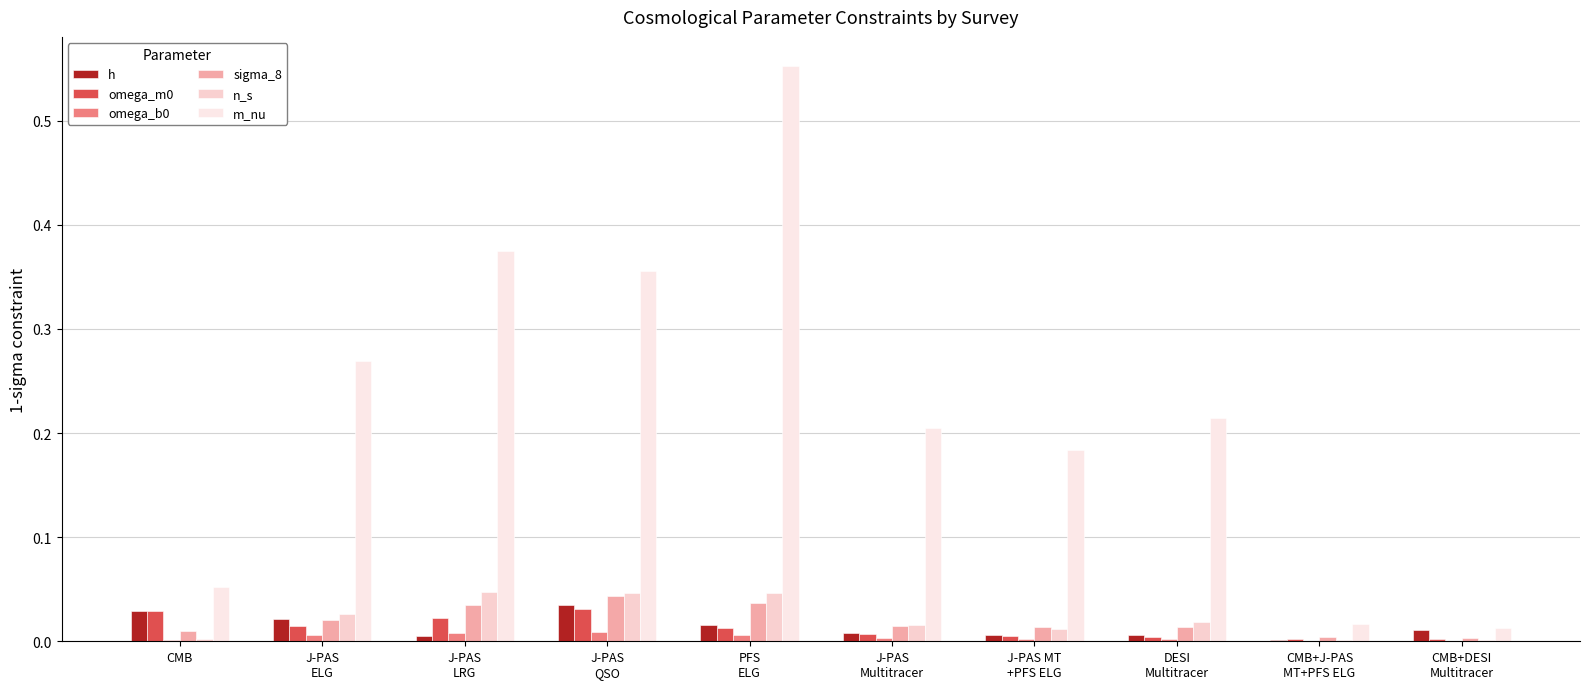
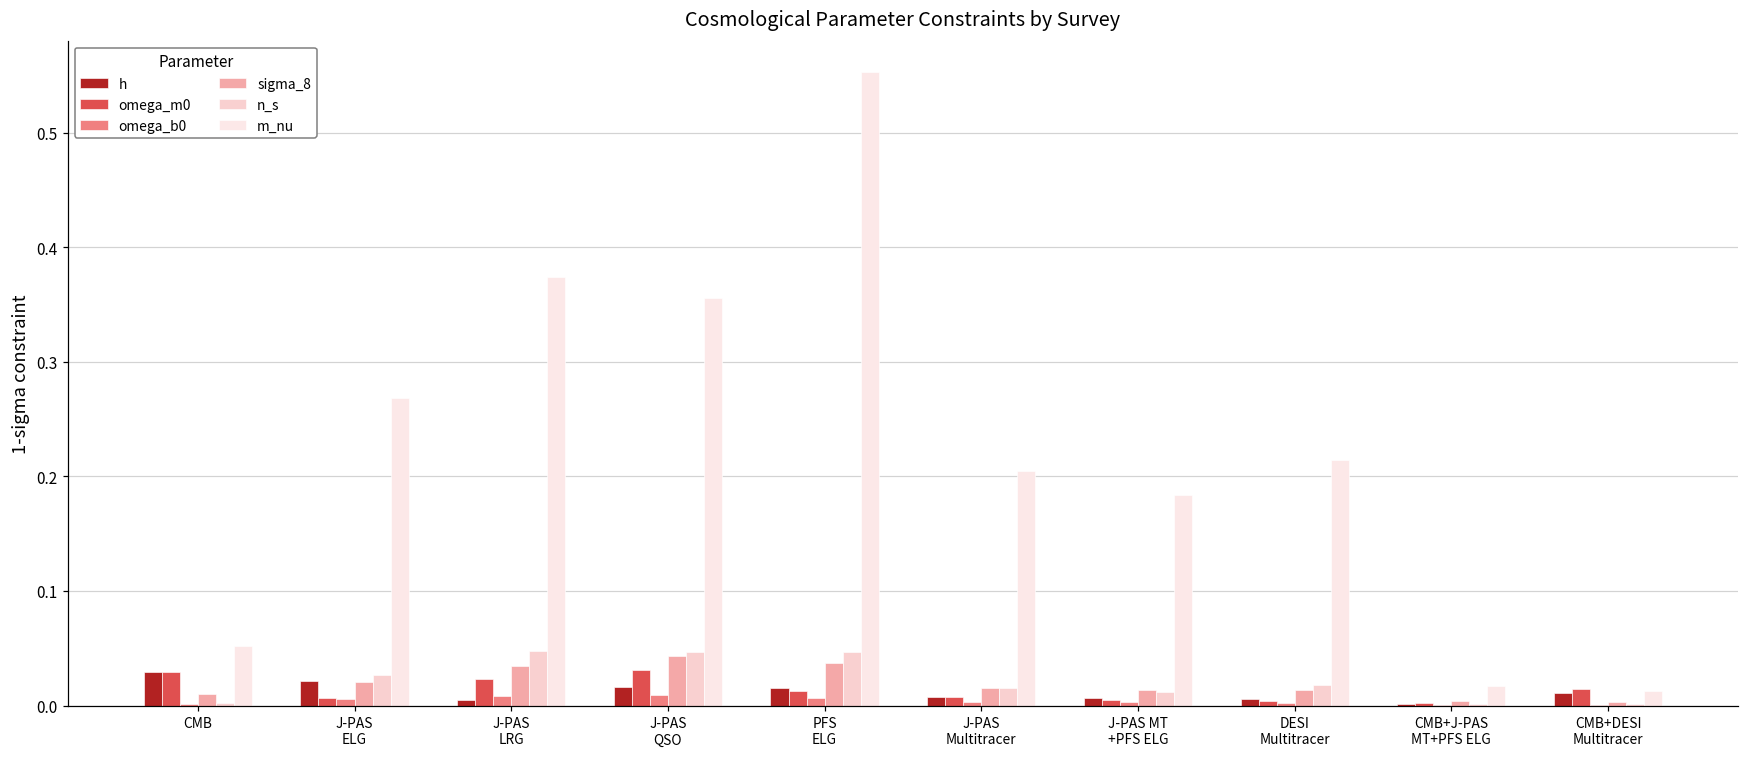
omega_m0, J-PAS ELG: 0.015 -> 0.006
h, J-PAS QSO: 0.034 -> 0.016
omega_m0, CMB+DESI Multitracer: 0.002 -> 0.015
